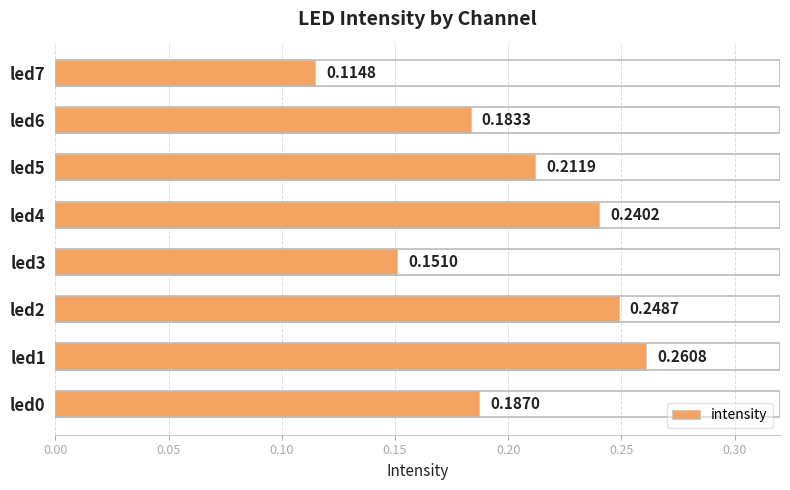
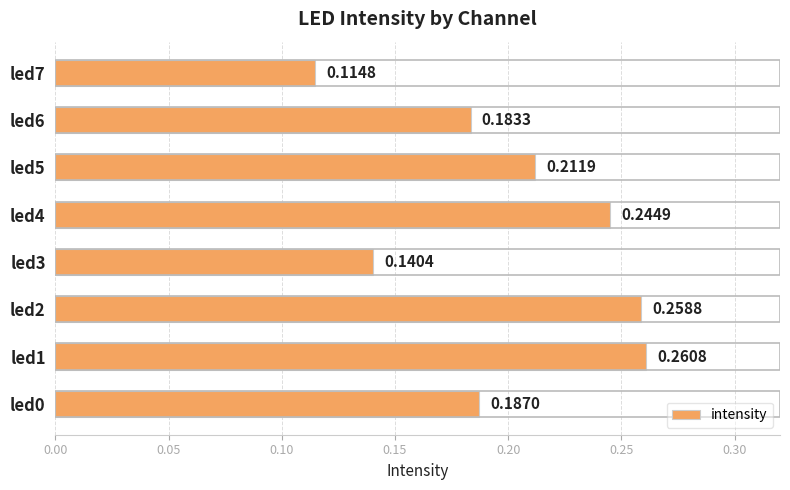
led4: 0.2402 -> 0.2449
led3: 0.1510 -> 0.1404
led2: 0.2487 -> 0.2588
